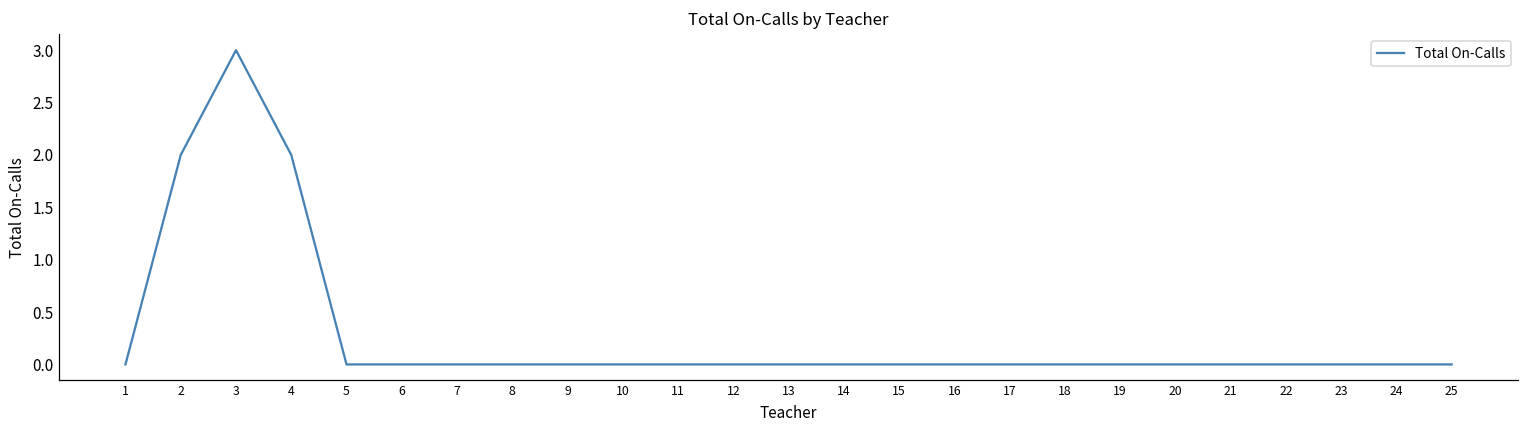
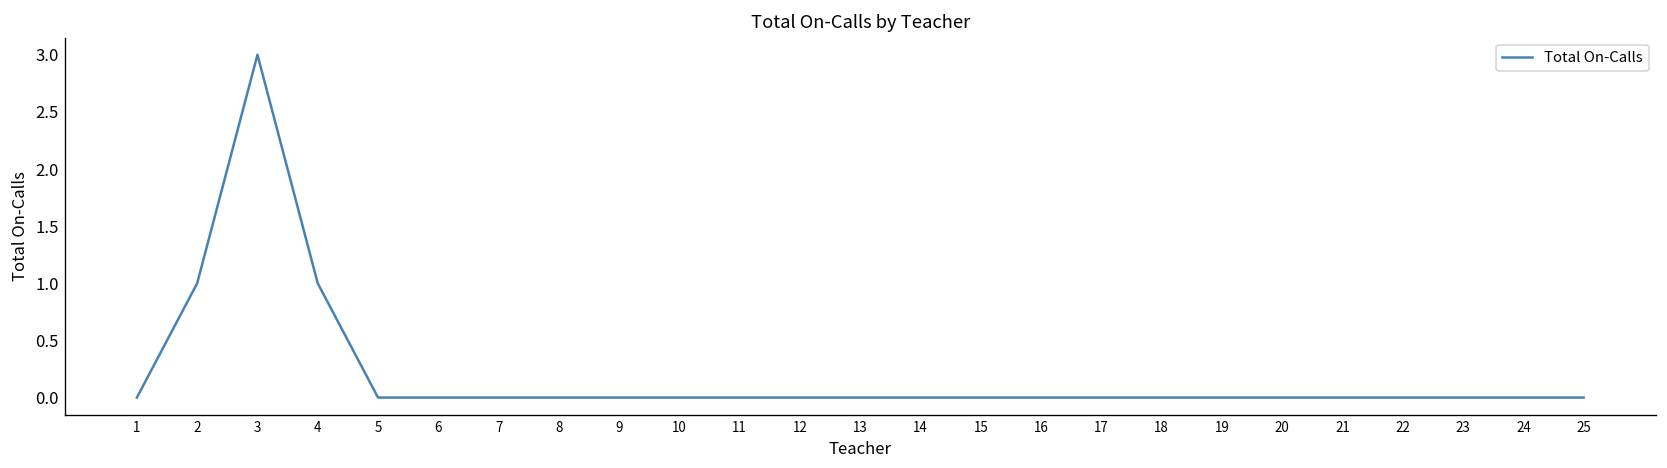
2: 2 -> 1
4: 2 -> 1
